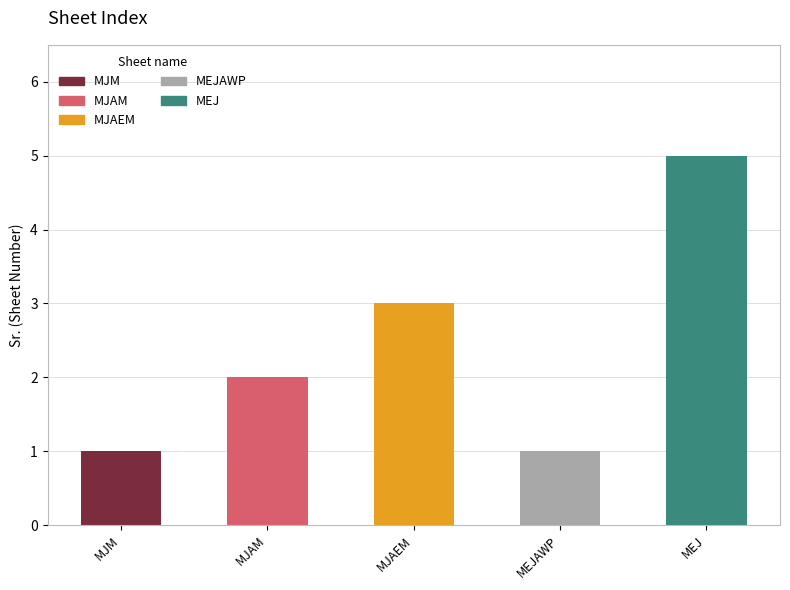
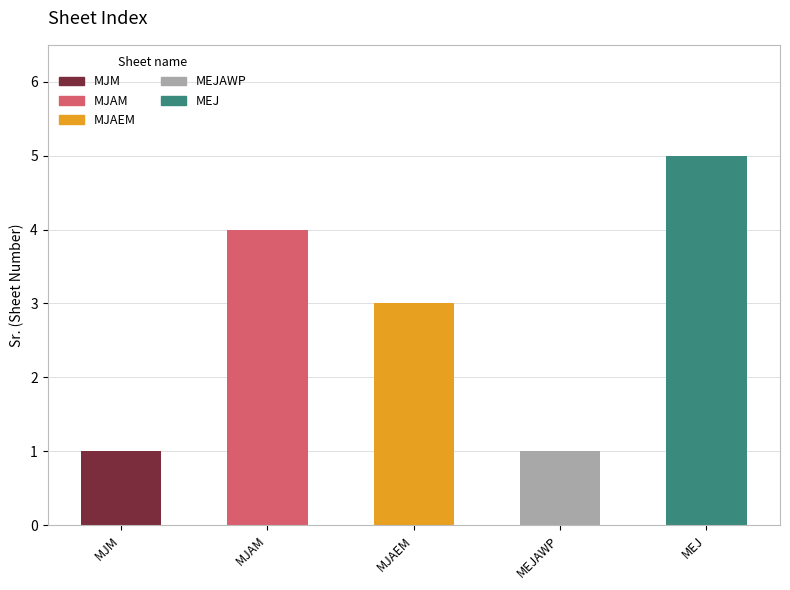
MJAM: 2 -> 4
